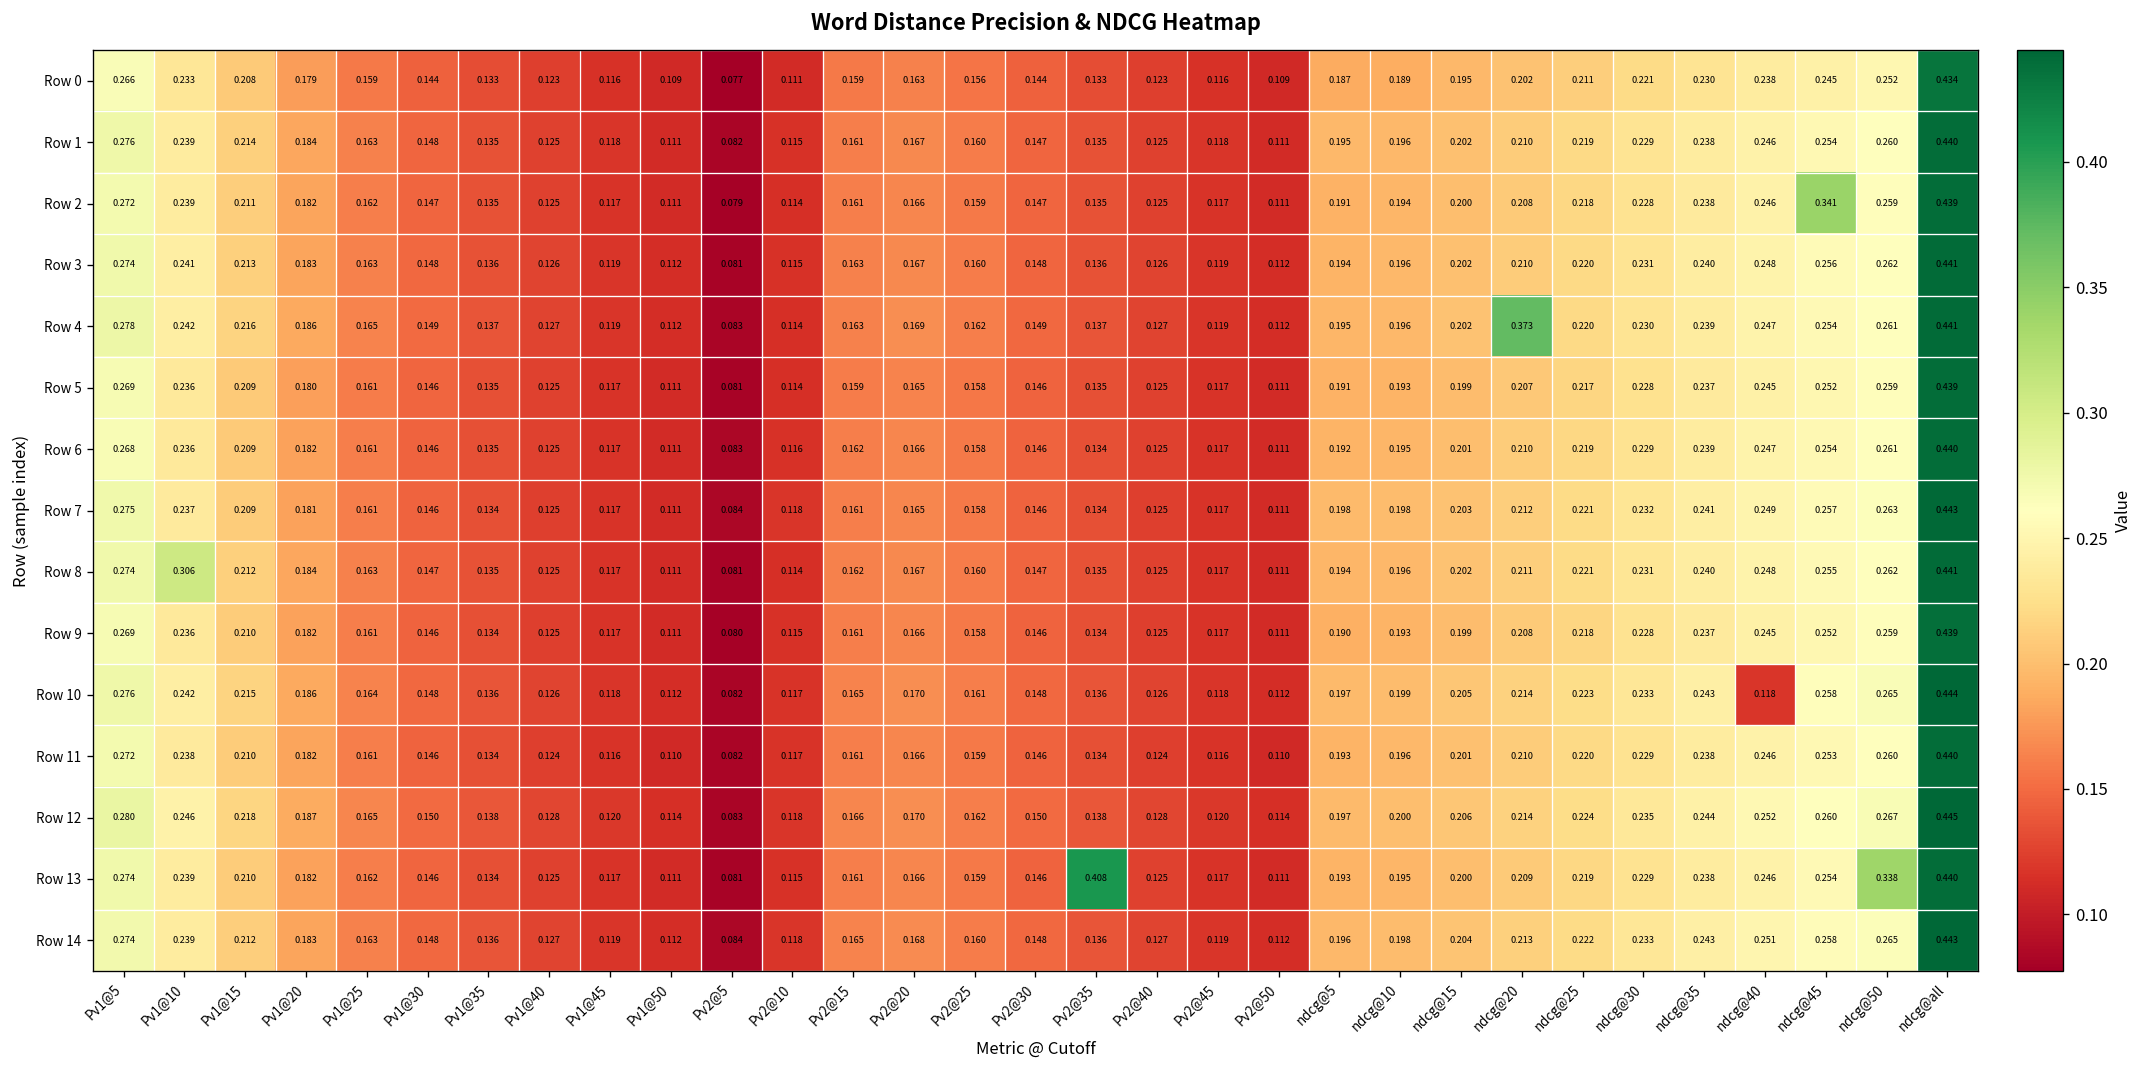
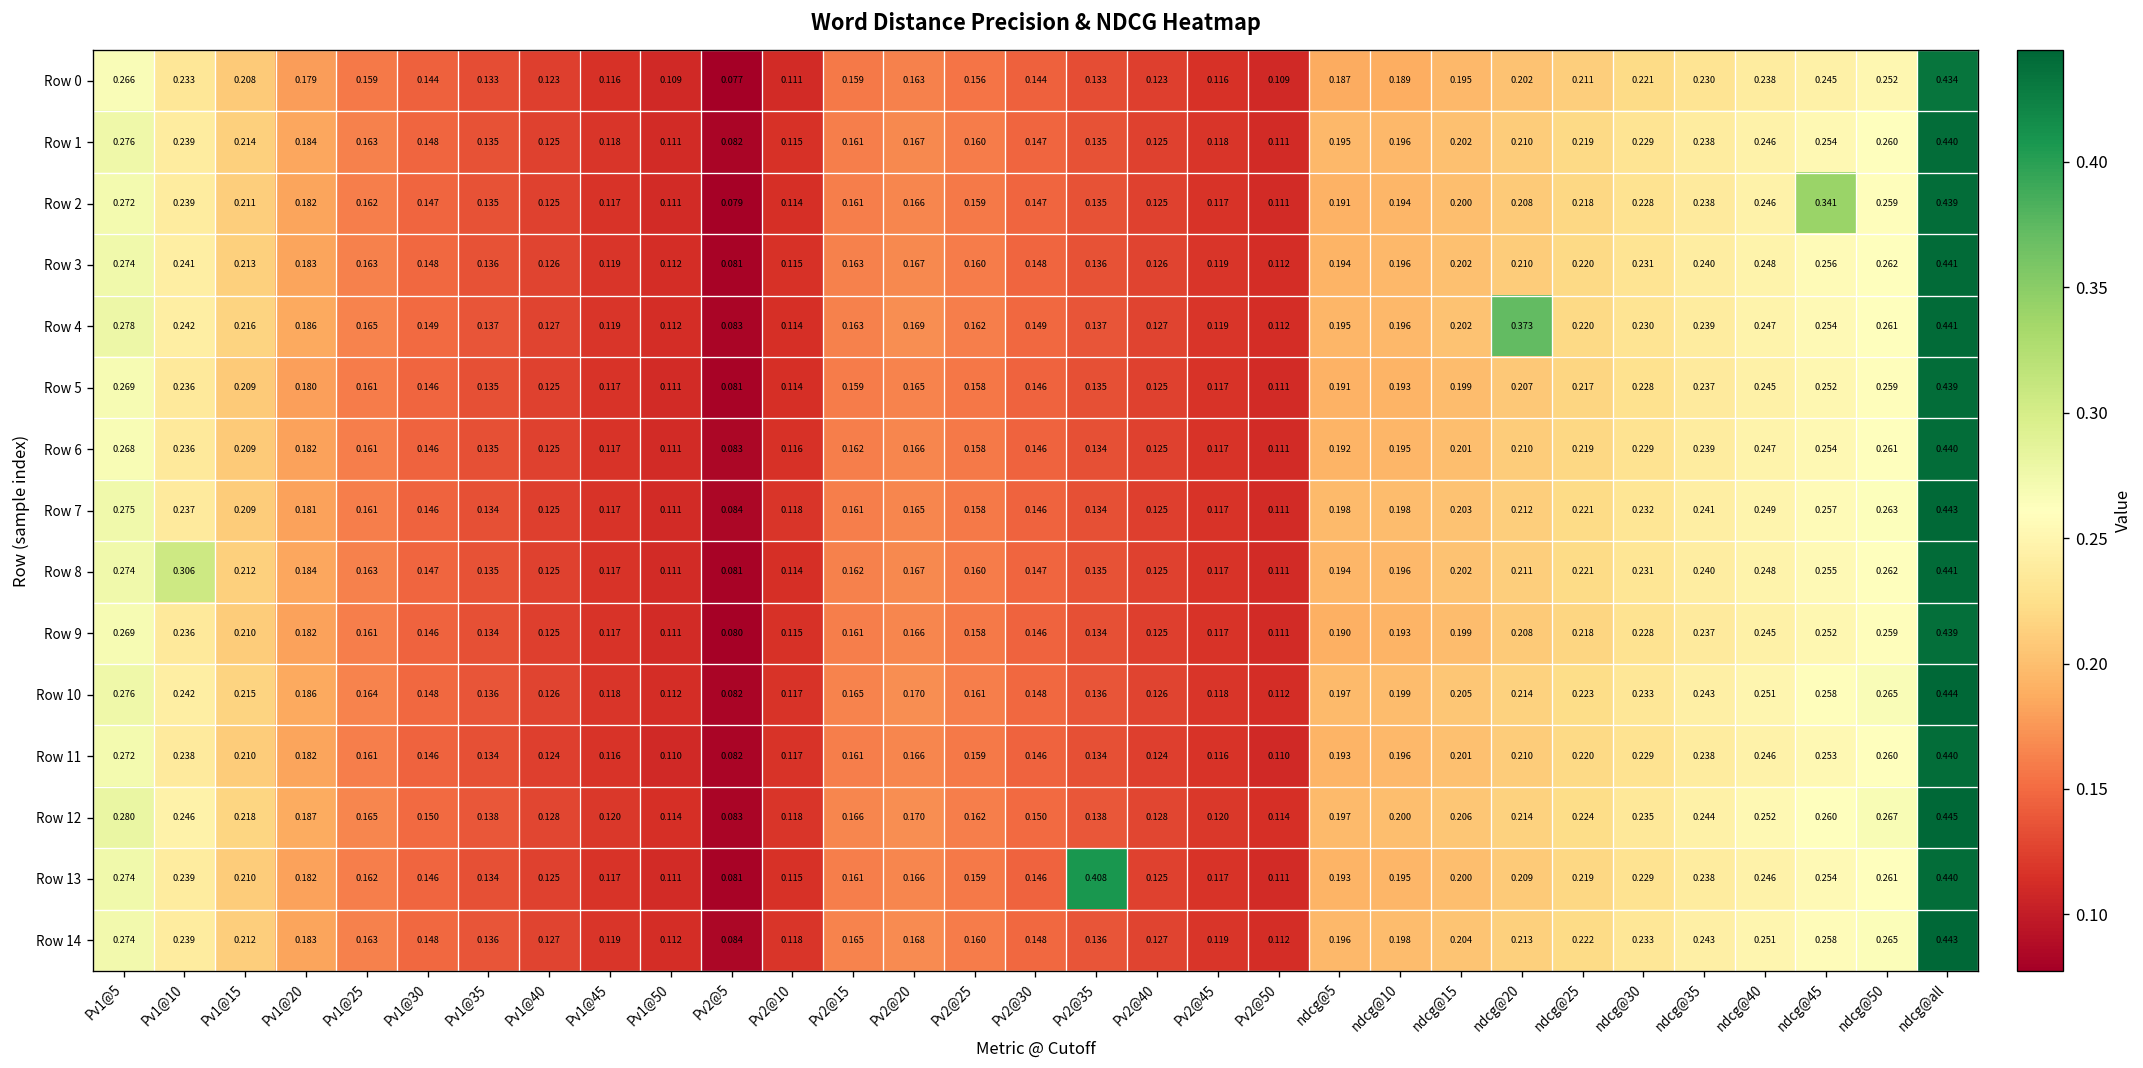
Row 10, ndcg@40: 0.118 -> 0.251
Row 13, ndcg@50: 0.338 -> 0.261
